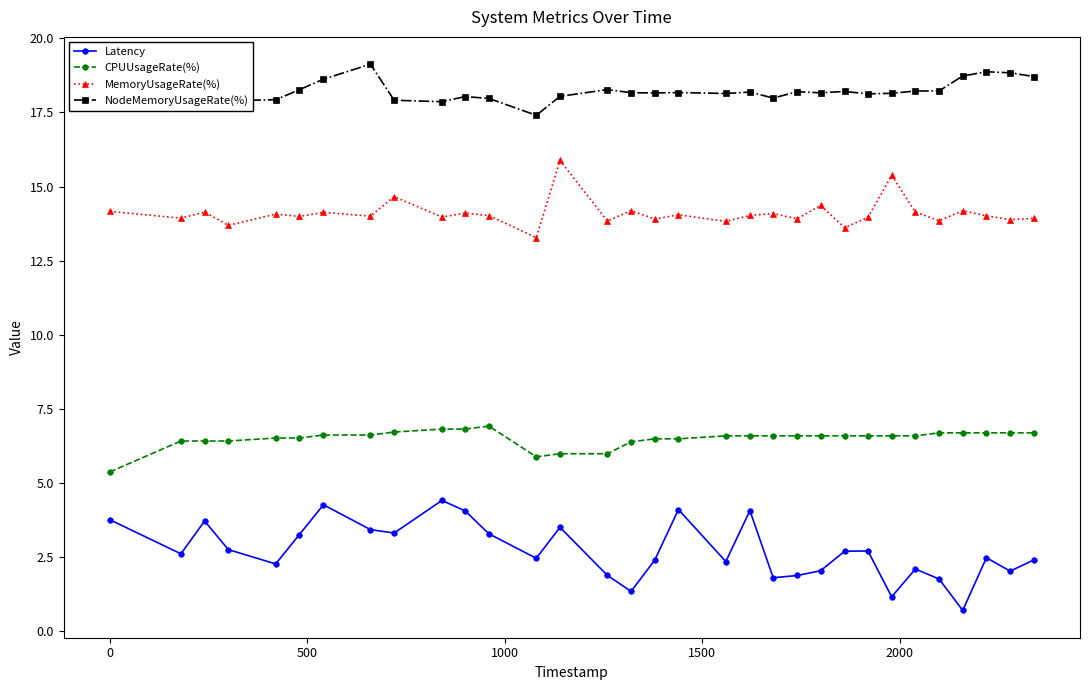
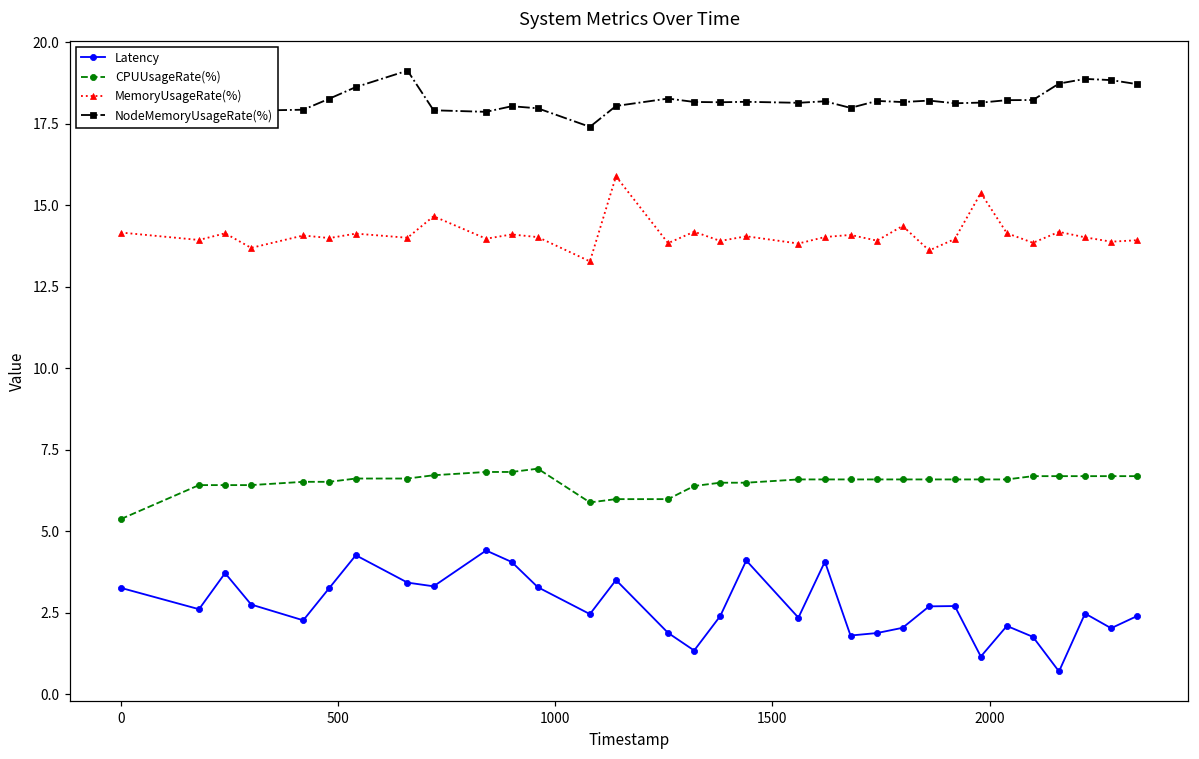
Latency, 0: 3.8 -> 3.3
